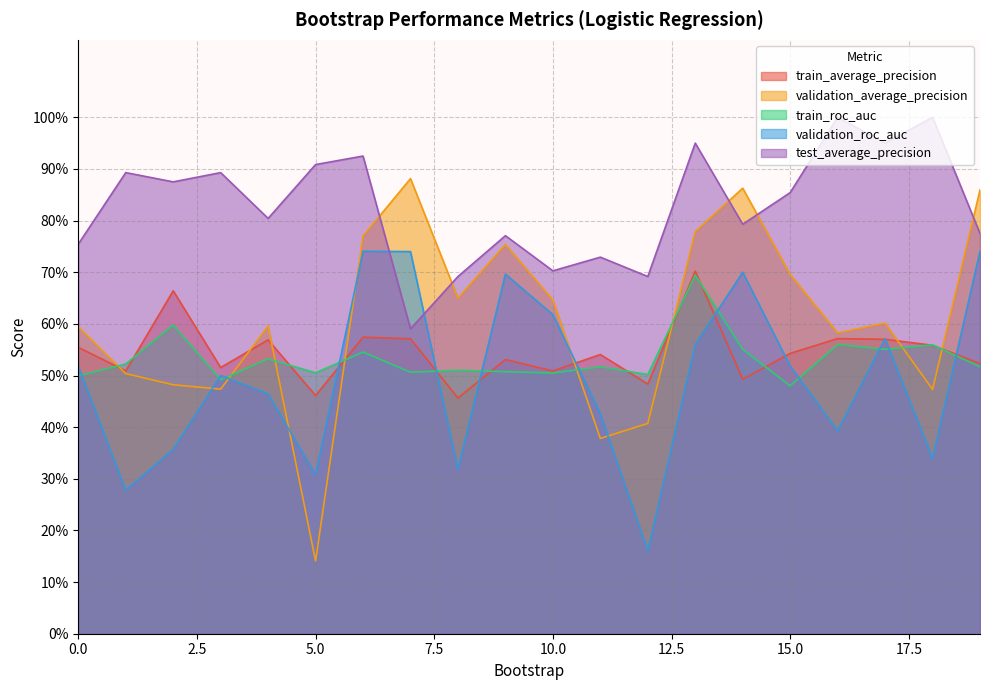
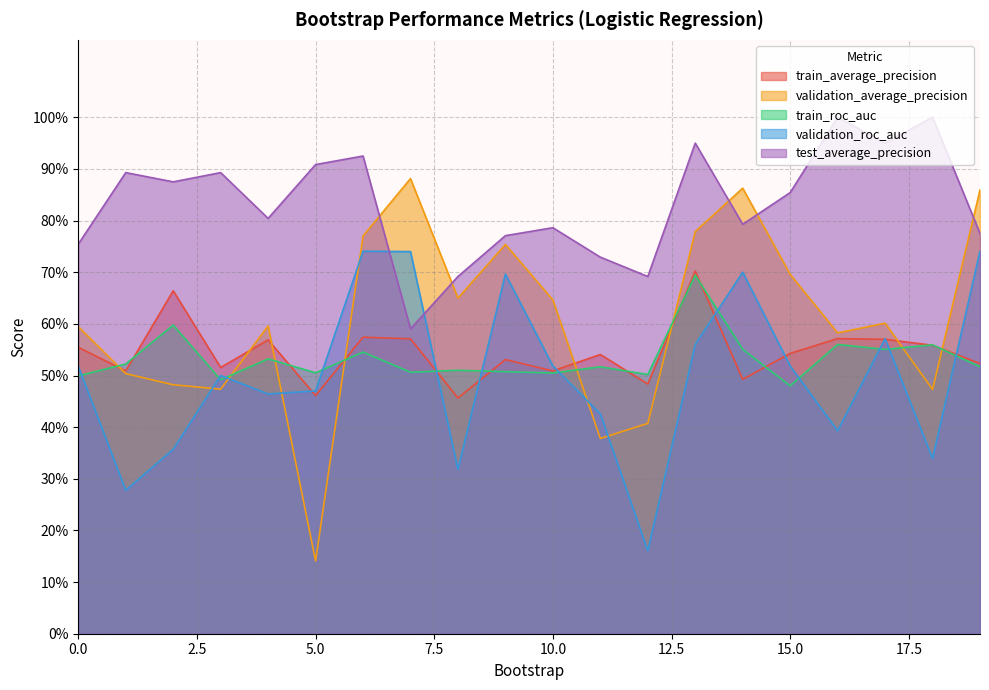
validation_roc_auc, 5.0: 31% -> 47%
validation_roc_auc, 10.0: 62% -> 52%
test_average_precision, 10.0: 70% -> 79%
